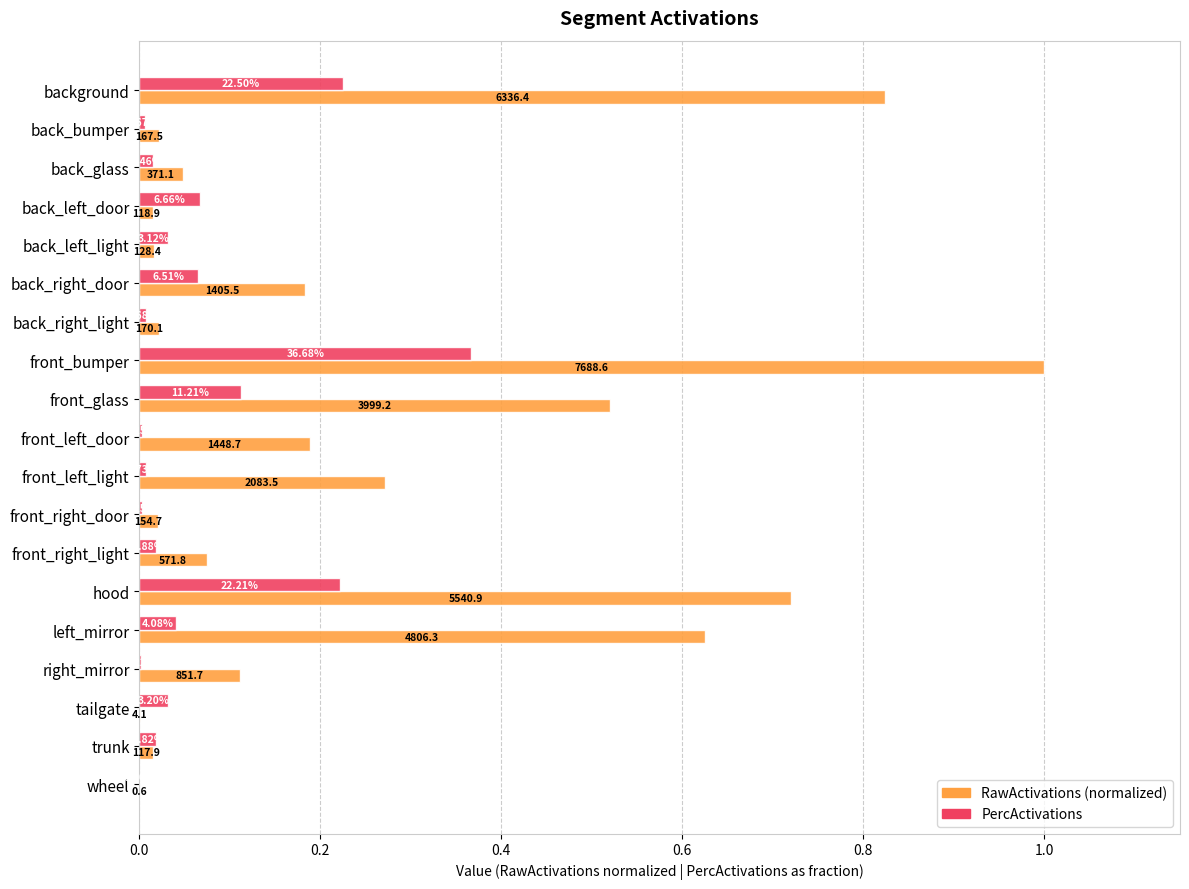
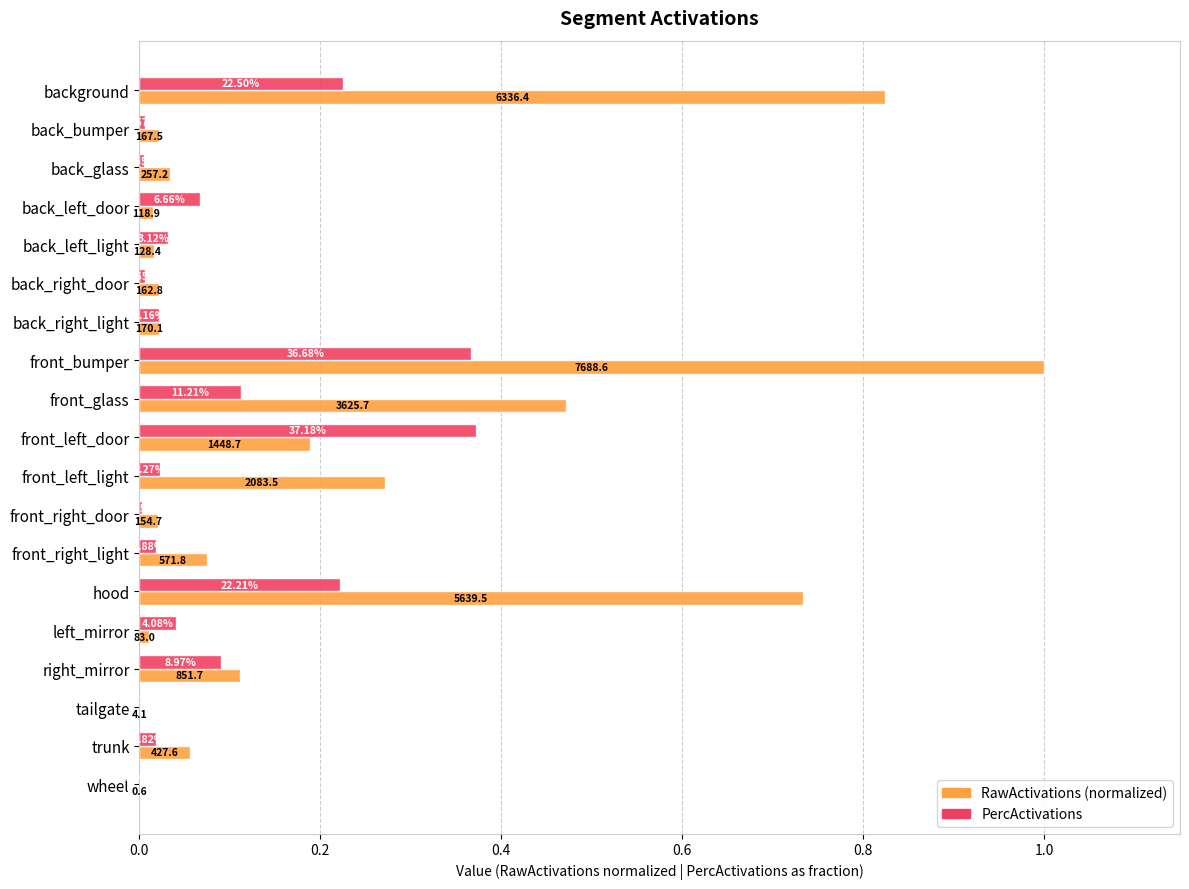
PercActivations, back_glass: 0.015 -> 0.005
RawActivations (normalized), back_glass: 371.1 -> 257.2
PercActivations, back_right_door: 0.07 -> 0.01
RawActivations (normalized), back_right_door: 1405.5 -> 162.8
PercActivations, back_right_light: 0.01 -> 0.02
RawActivations (normalized), front_glass: 3999.2 -> 3625.7
PercActivations, front_left_door: 0.00 -> 0.37
PercActivations, front_left_light: 0.01 -> 0.02
RawActivations (normalized), hood: 5540.9 -> 5639.5
RawActivations (normalized), left_mirror: 4806.3 -> 83.0
PercActivations, right_mirror: 0.00 -> 0.09
PercActivations, tailgate: 0.03 -> 0.00
RawActivations (normalized), trunk: 117.9 -> 427.6
